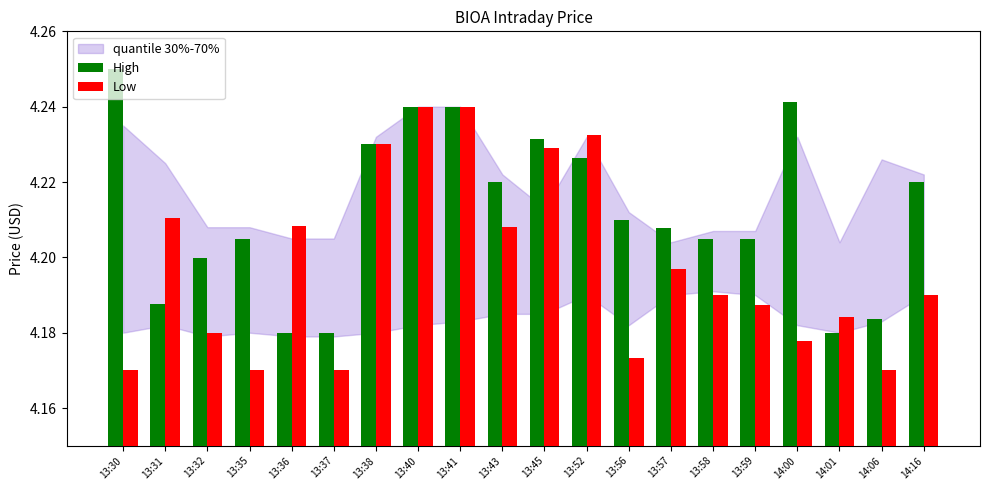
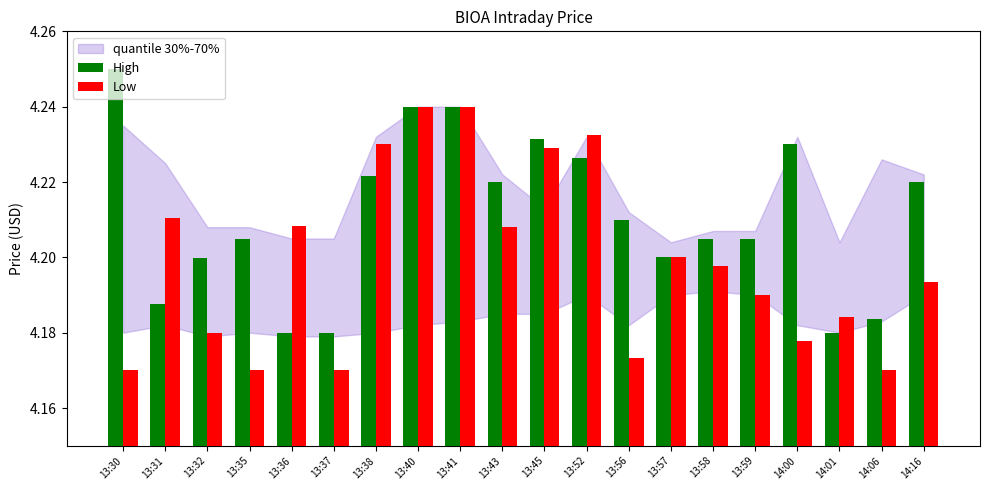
High, 13:38: 4.230 -> 4.222
High, 13:57: 4.208 -> 4.200
Low, 13:57: 4.197 -> 4.200
Low, 13:58: 4.190 -> 4.198
Low, 13:59: 4.187 -> 4.190
High, 14:00: 4.241 -> 4.230
Low, 14:16: 4.190 -> 4.194
